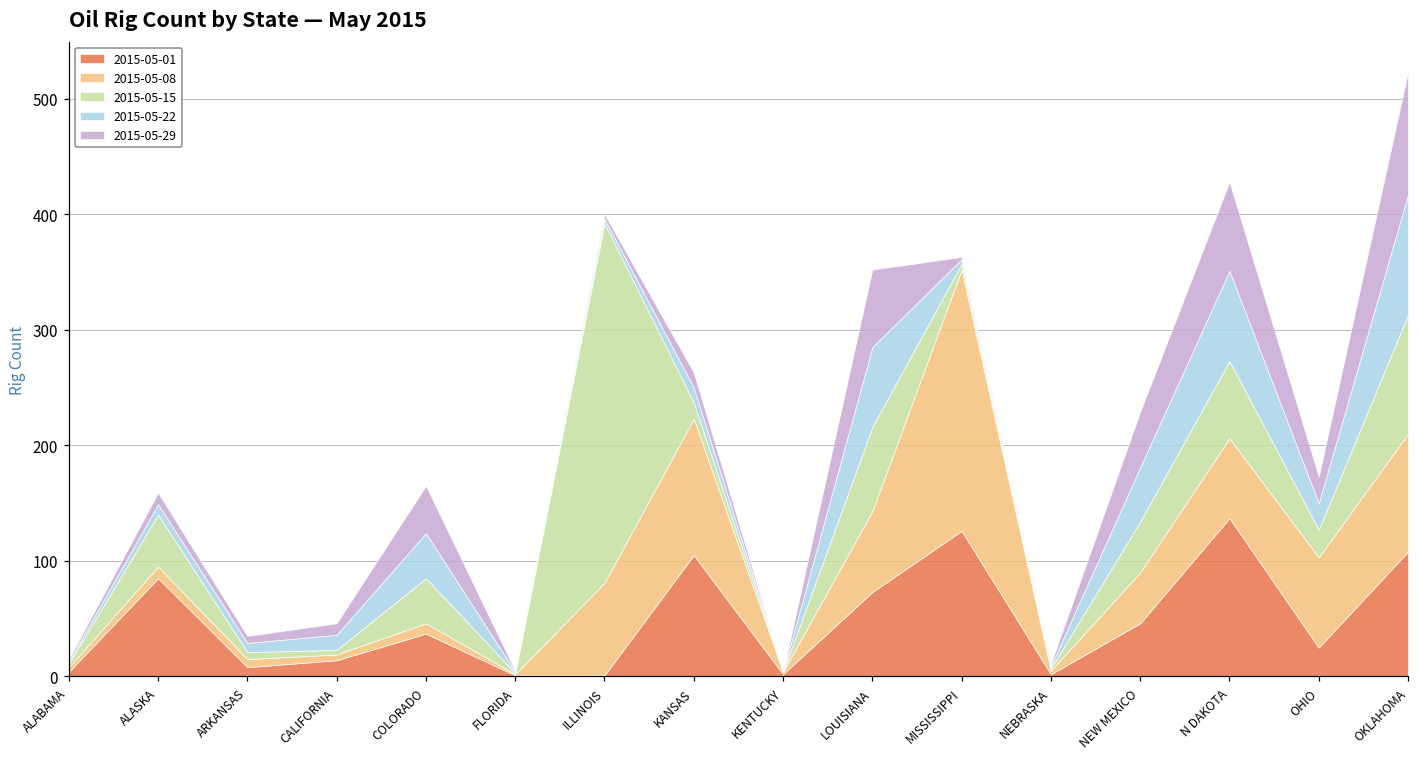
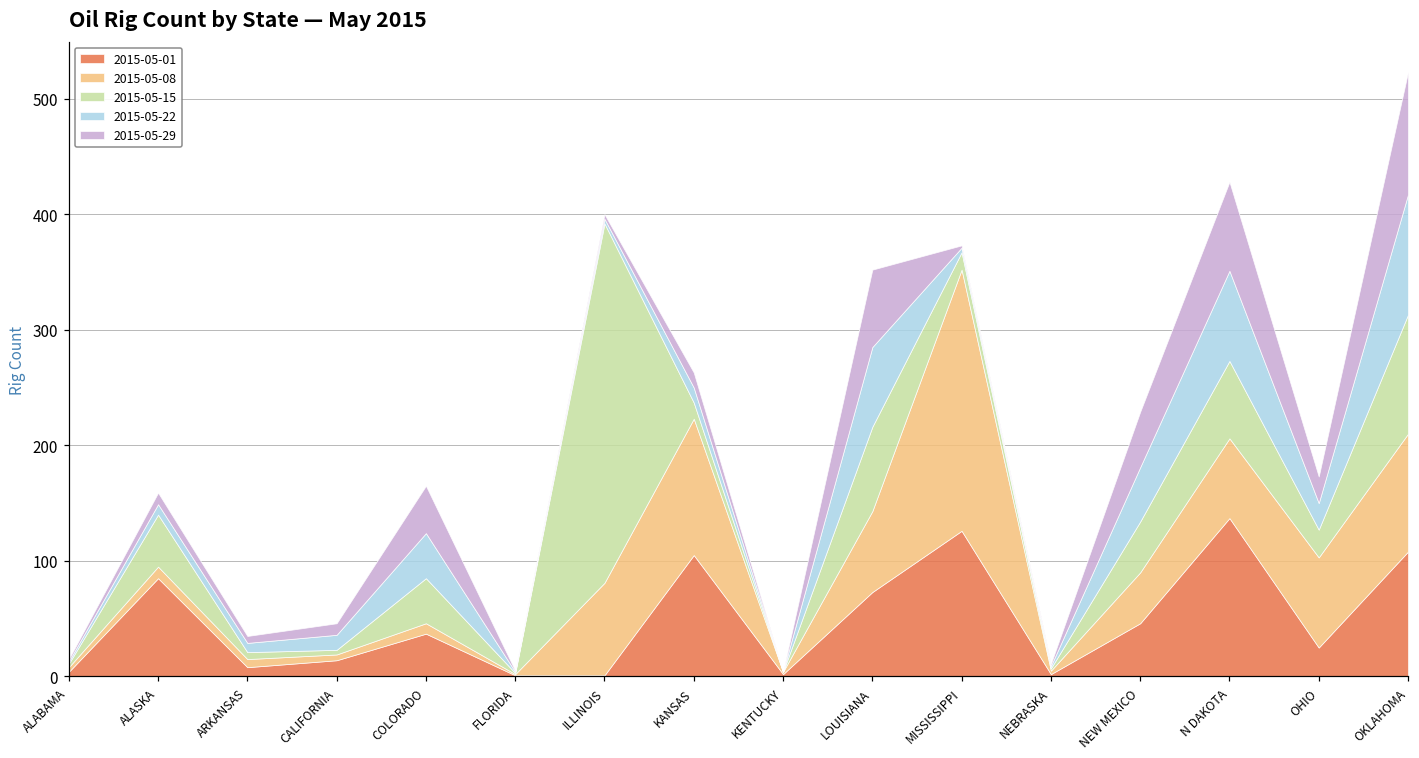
2015-05-15, MISSISSIPPI: 5 -> 15
